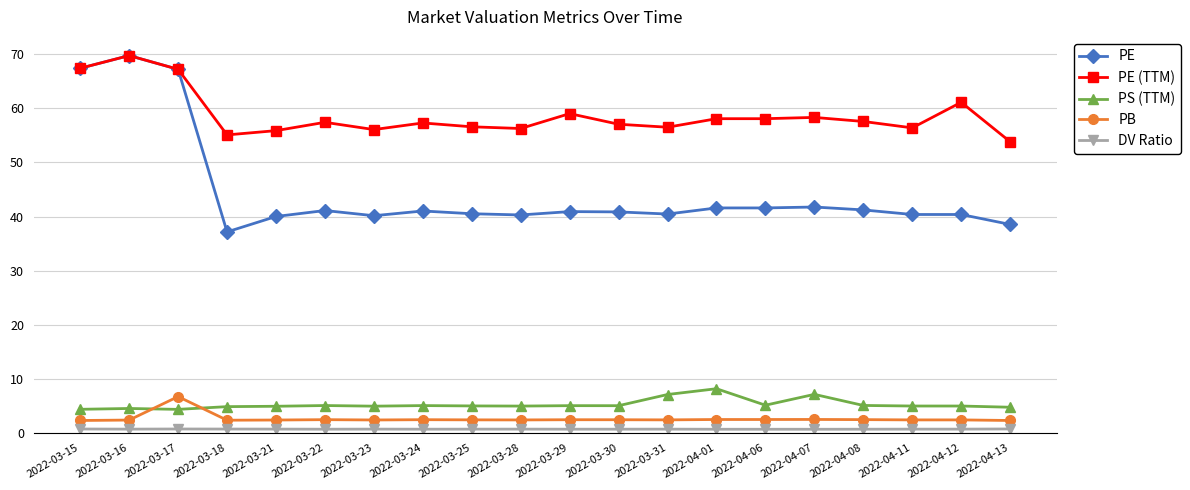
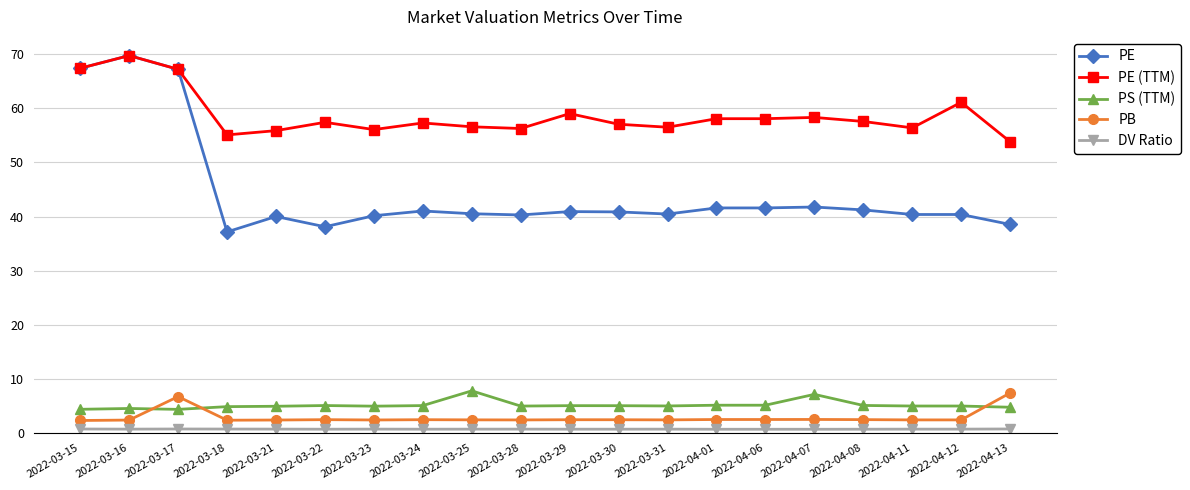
PE, 2022-03-22: 41 -> 38
PS (TTM), 2022-03-25: 5 -> 8
PS (TTM), 2022-03-31: 7 -> 5
PS (TTM), 2022-04-01: 8 -> 5
PB, 2022-04-13: 2 -> 7
